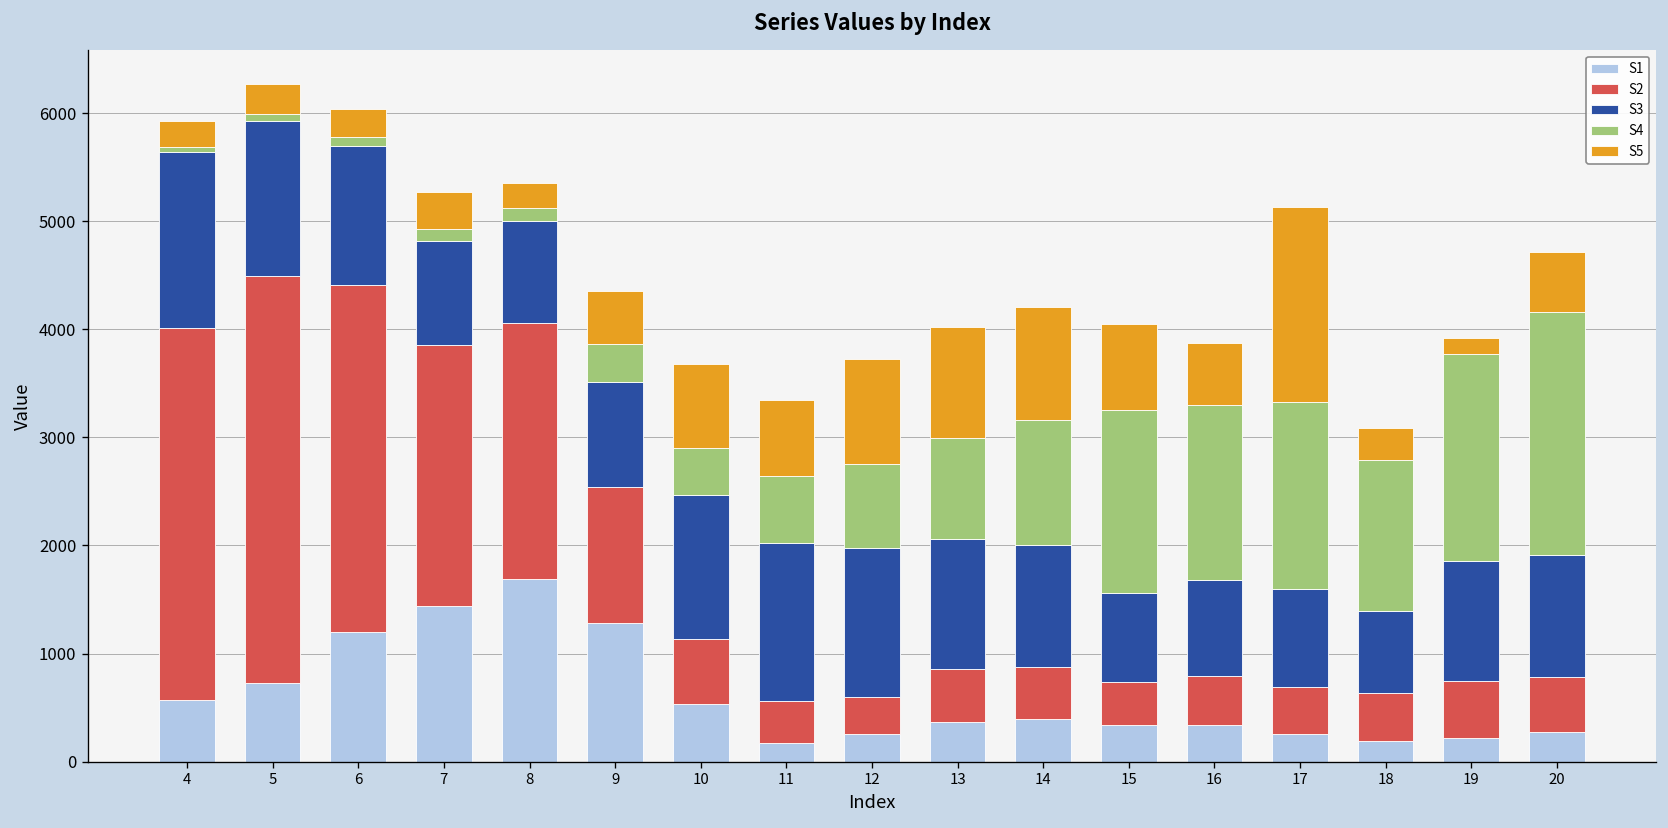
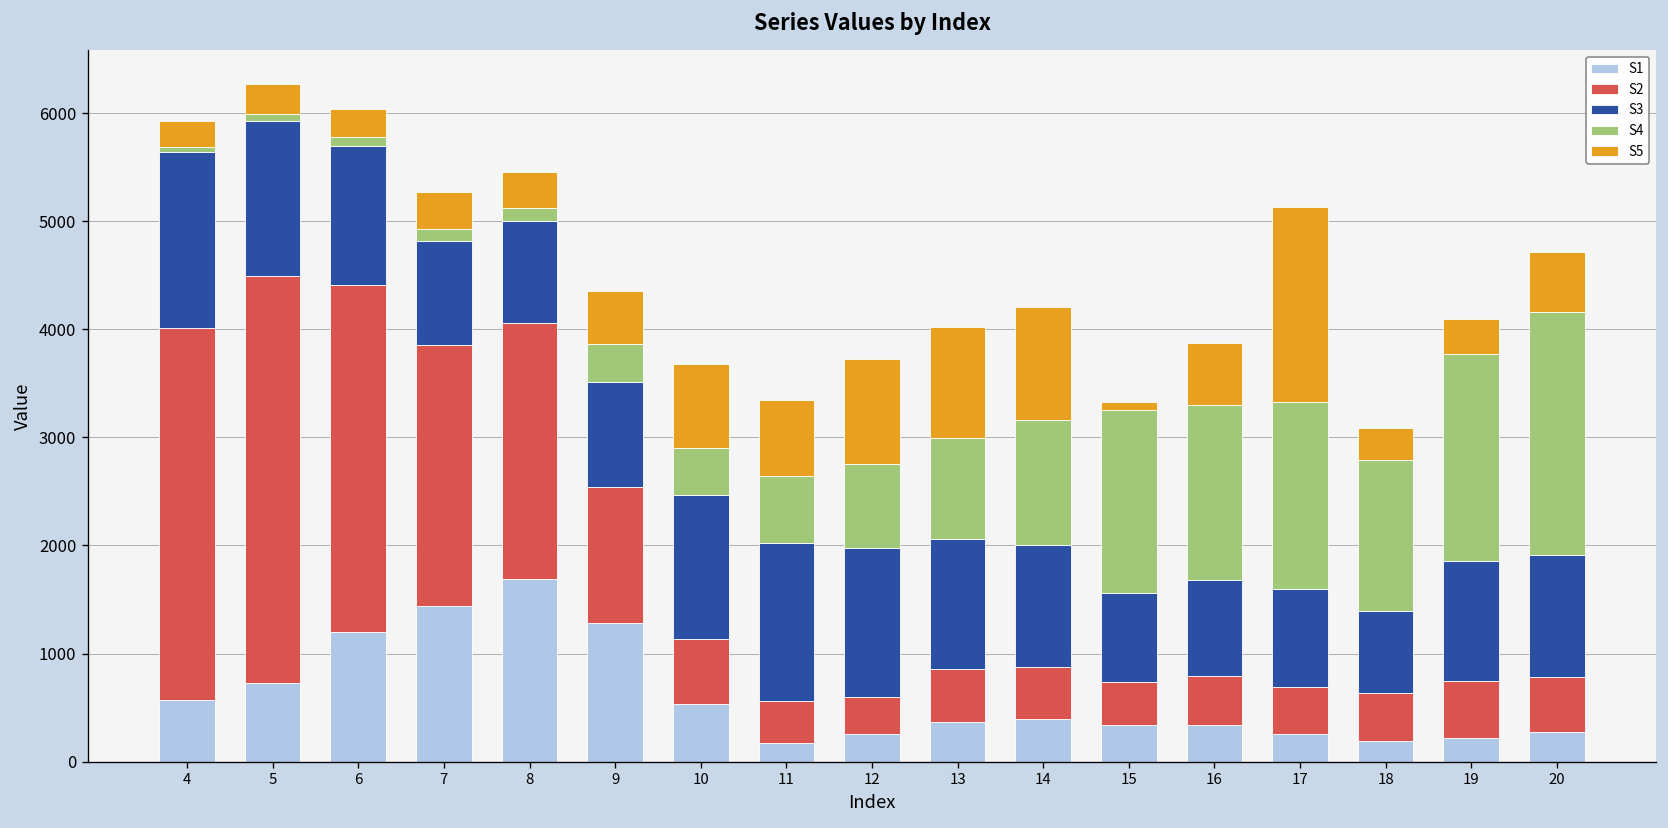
S5, 8: 200 -> 300
S5, 15: 800 -> 100
S5, 19: 100 -> 300
